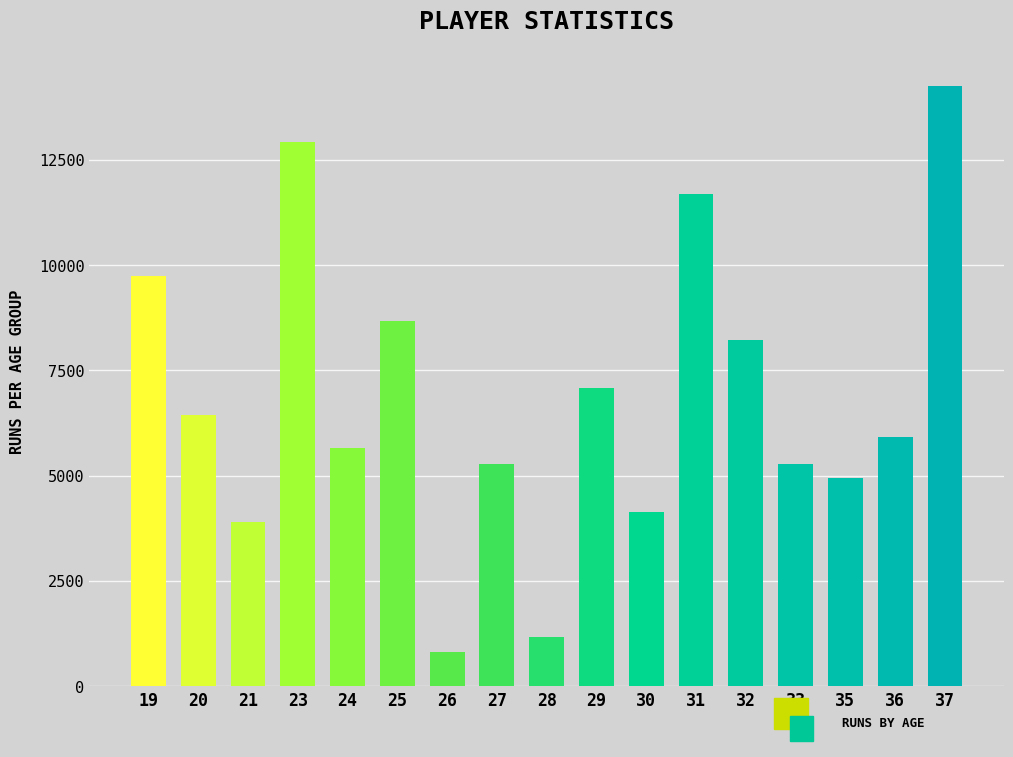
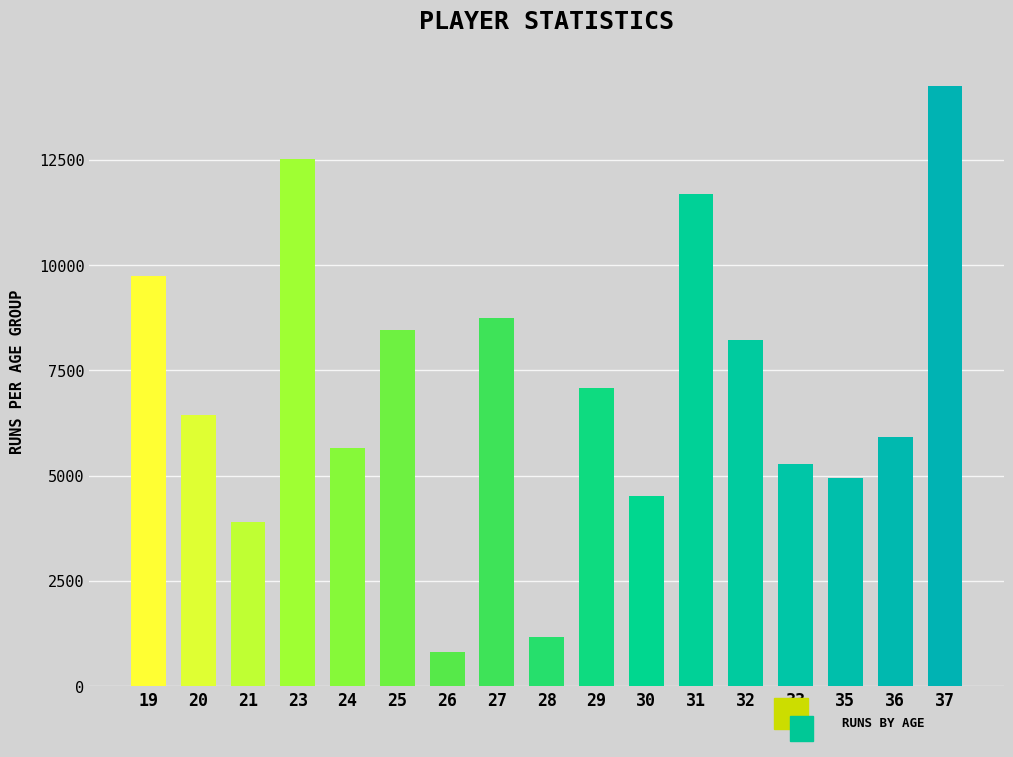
23: 12900 -> 12500
25: 8700 -> 8500
27: 5300 -> 8800
30: 4100 -> 4500
